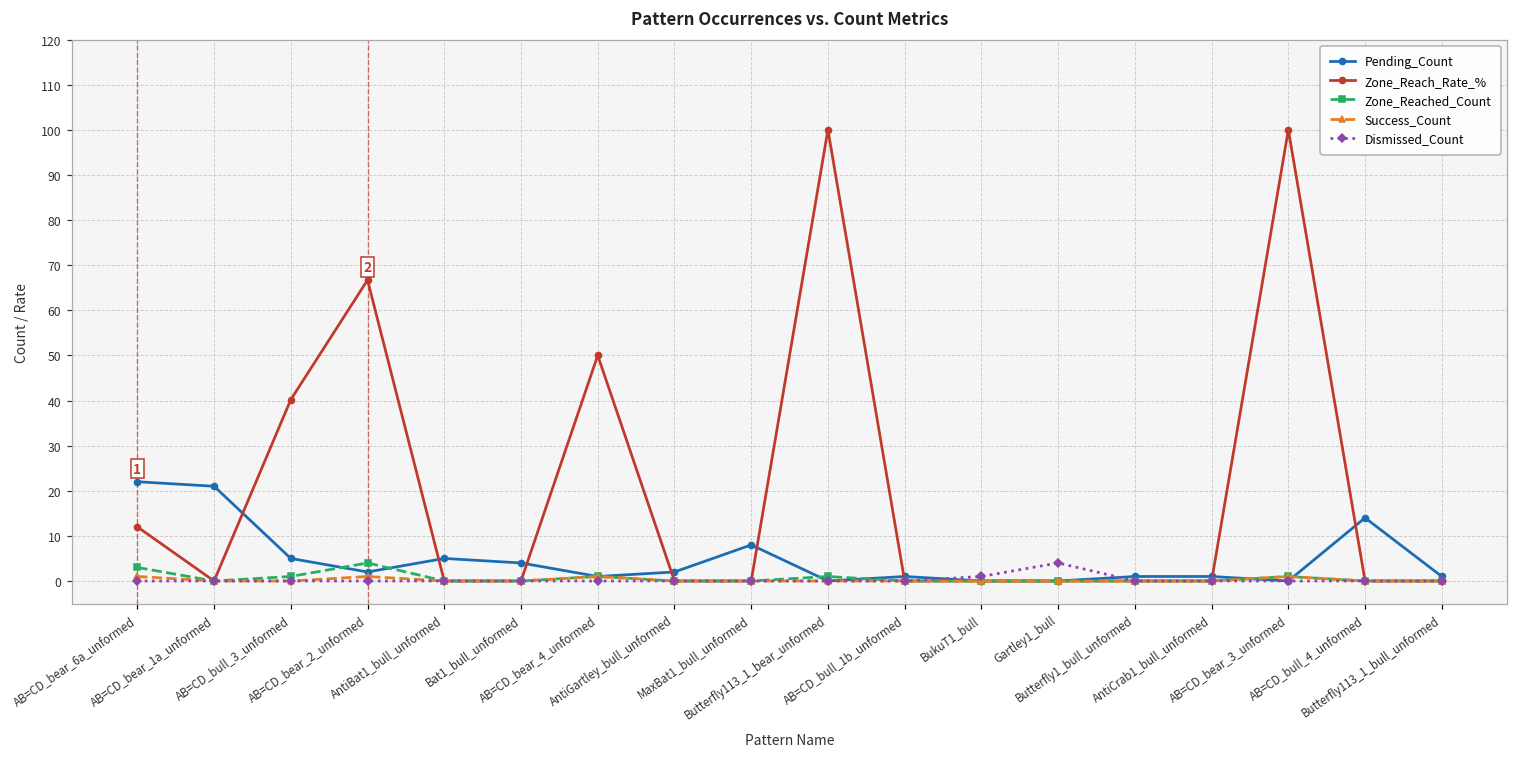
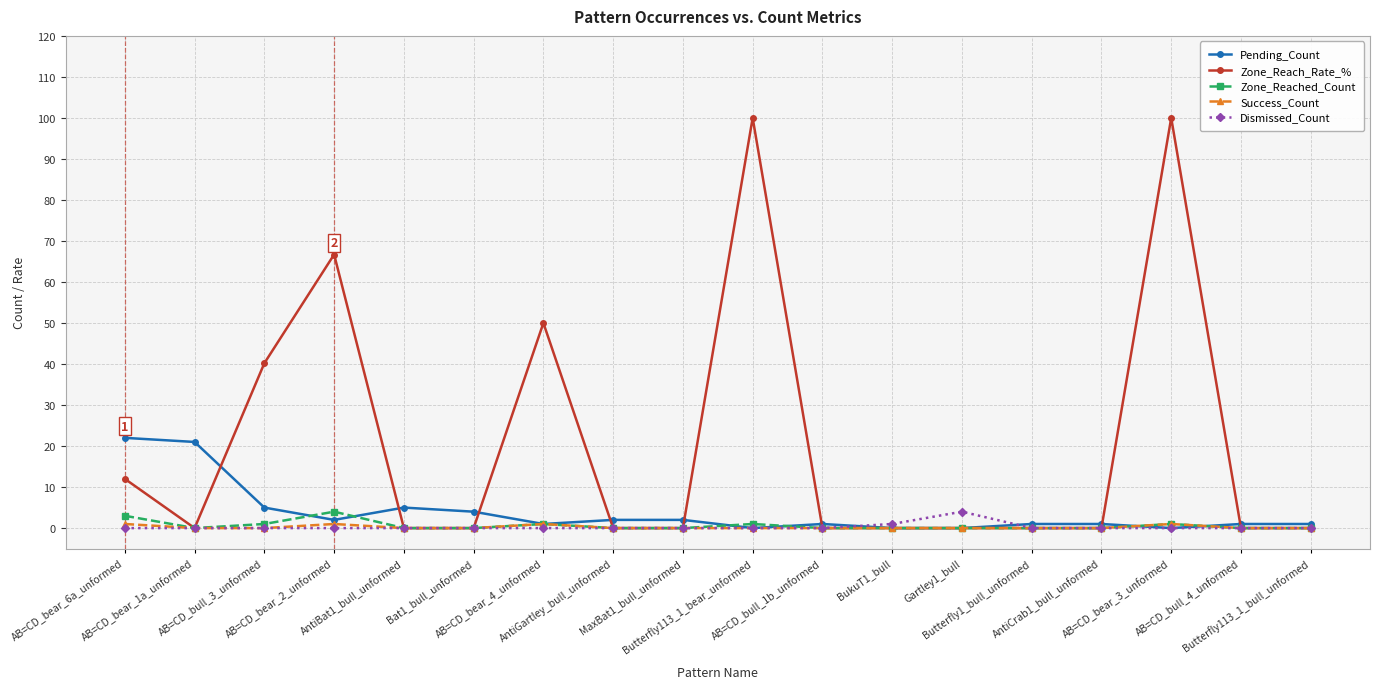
Pending_Count, MaxBat1_bull_unformed: 8 -> 2
Pending_Count, AB=CD_bull_4_unformed: 14 -> 1
